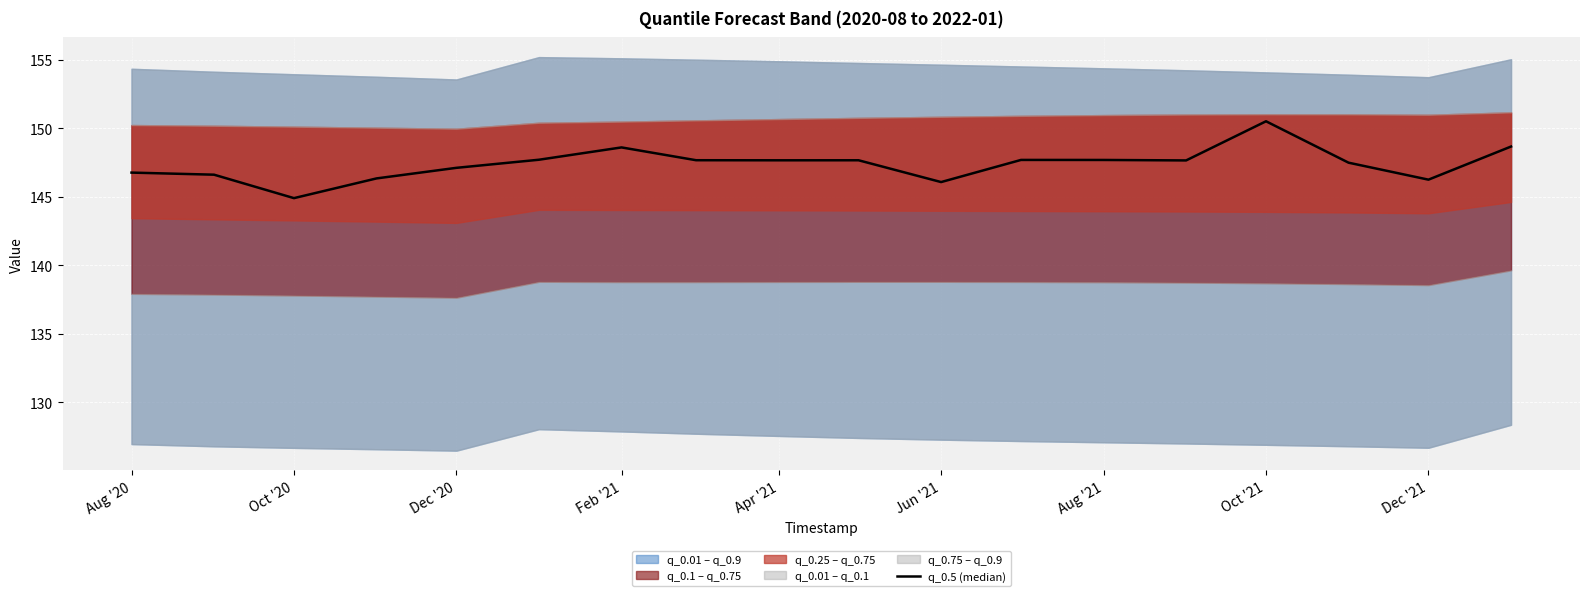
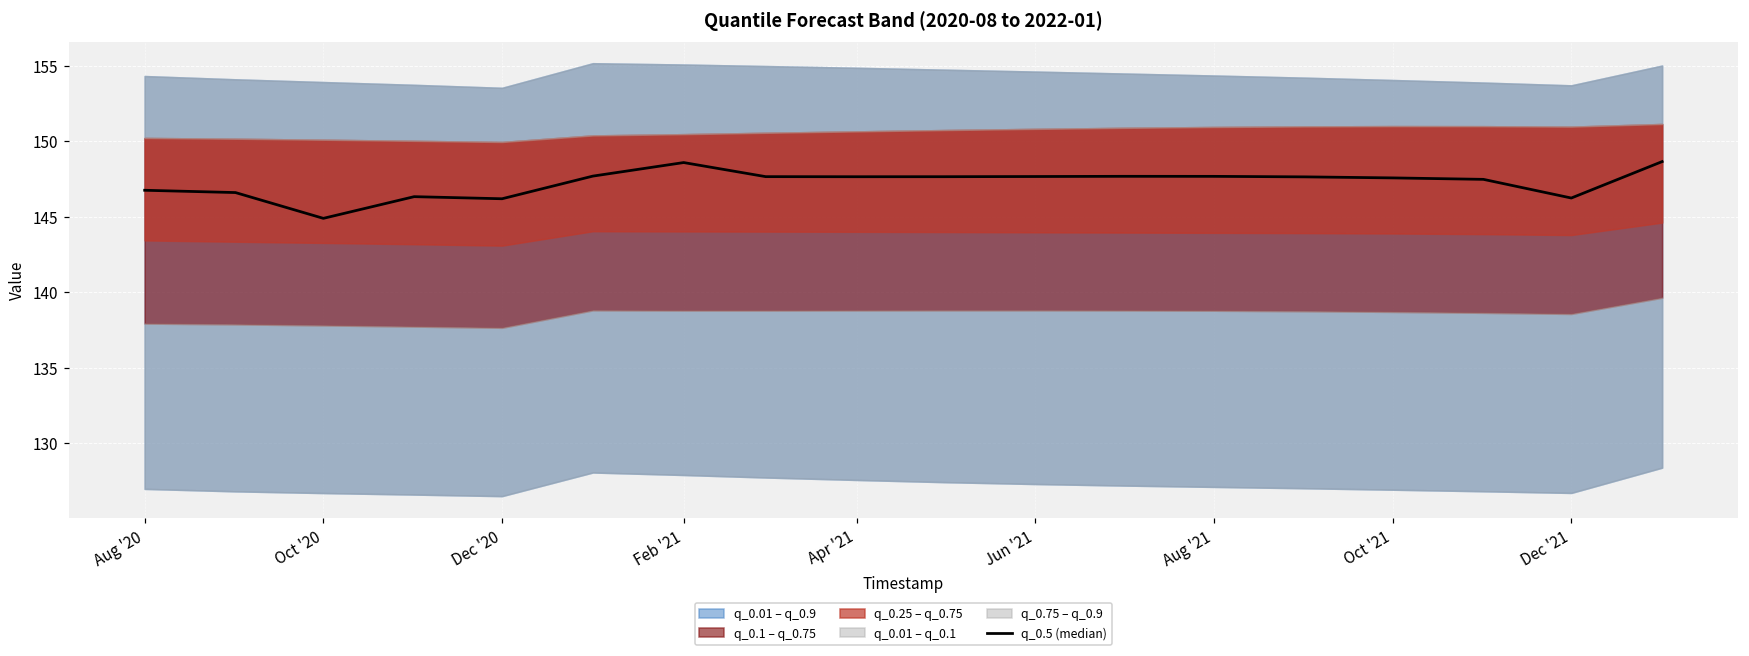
q_0.5 (median), Dec '20: 147.1 -> 146.2
q_0.5 (median), Jun '21: 146.1 -> 147.7
q_0.5 (median), Oct '21: 150.5 -> 147.6
